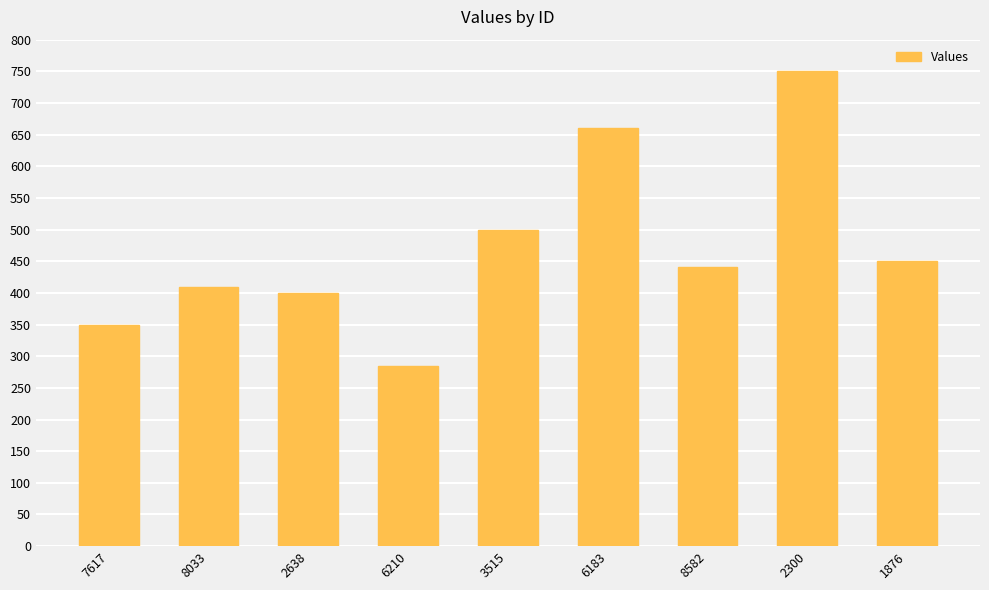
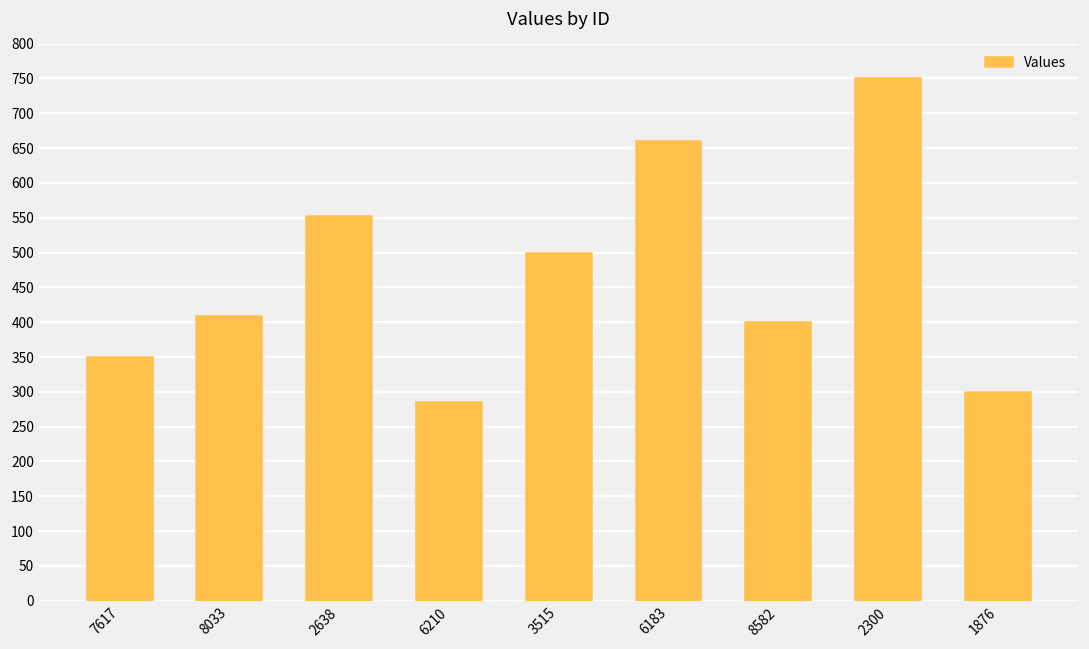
2638: 400 -> 550
8582: 440 -> 400
1876: 450 -> 300
